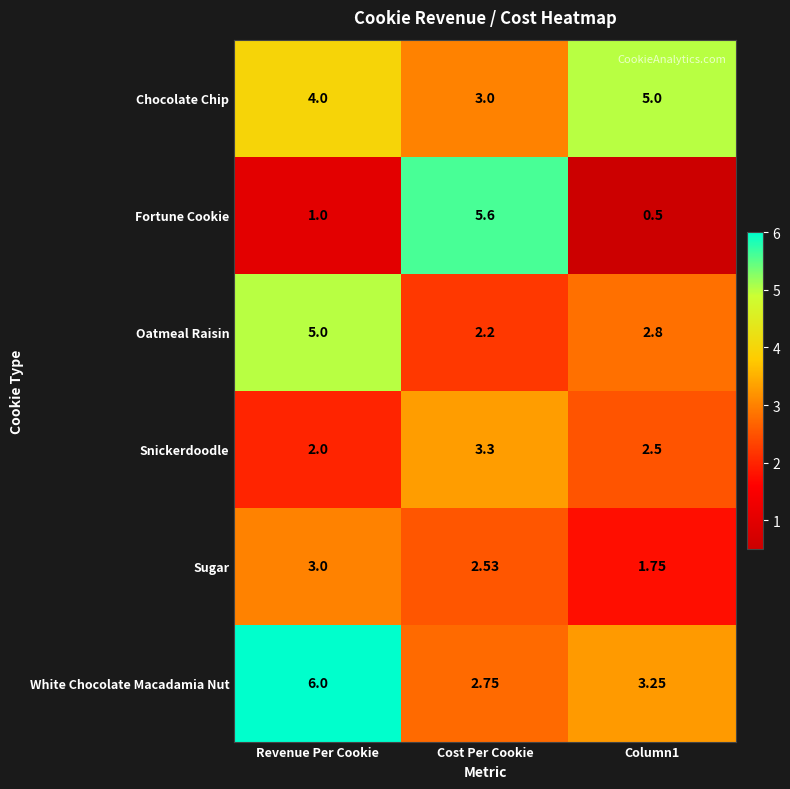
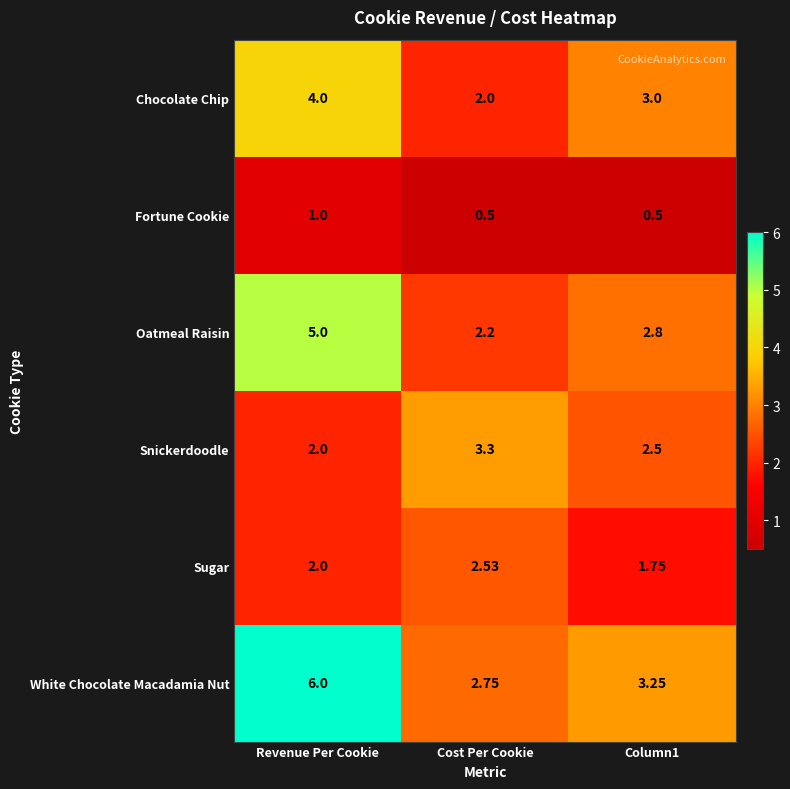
Chocolate Chip, Cost Per Cookie: 3.0 -> 2.0
Chocolate Chip, Column1: 5.0 -> 3.0
Fortune Cookie, Cost Per Cookie: 5.6 -> 0.5
Sugar, Revenue Per Cookie: 3.0 -> 2.0
